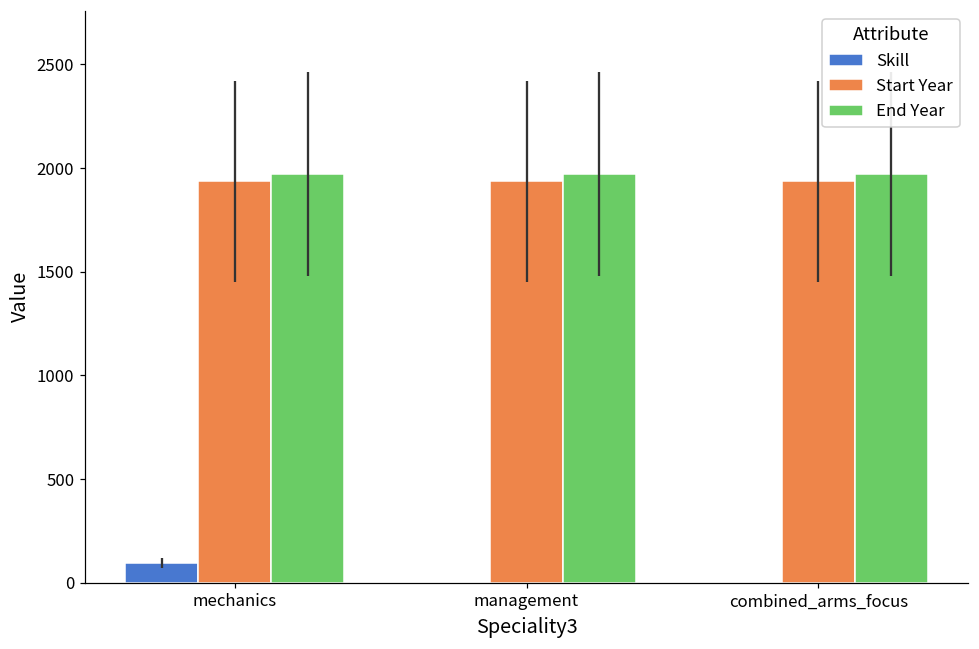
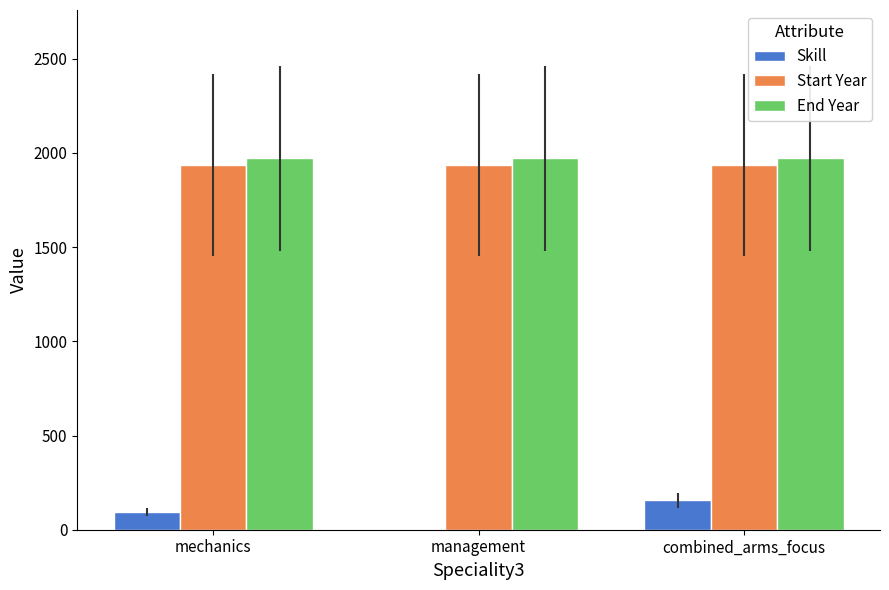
Skill, combined_arms_focus: 0 -> 160
